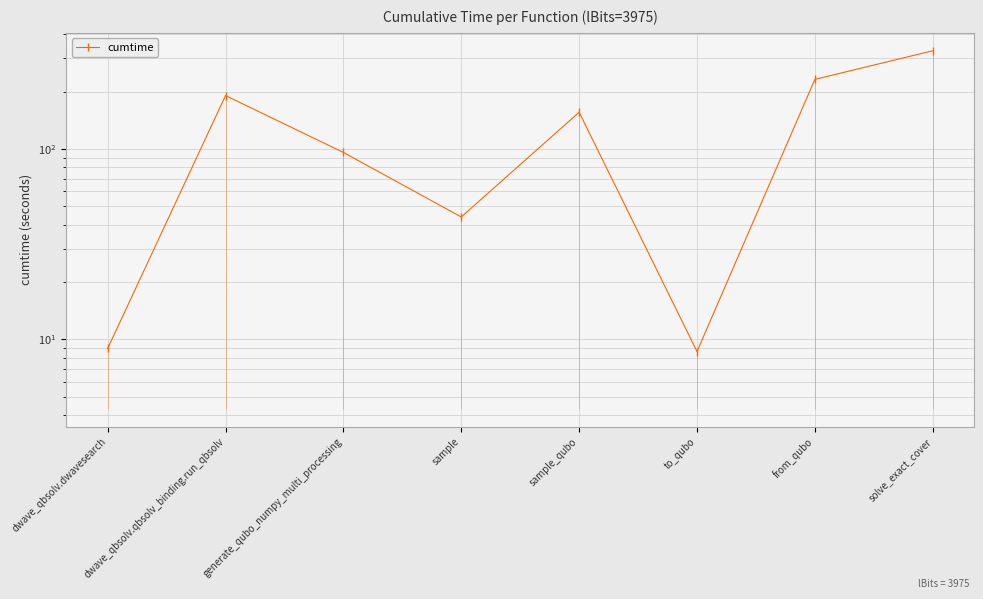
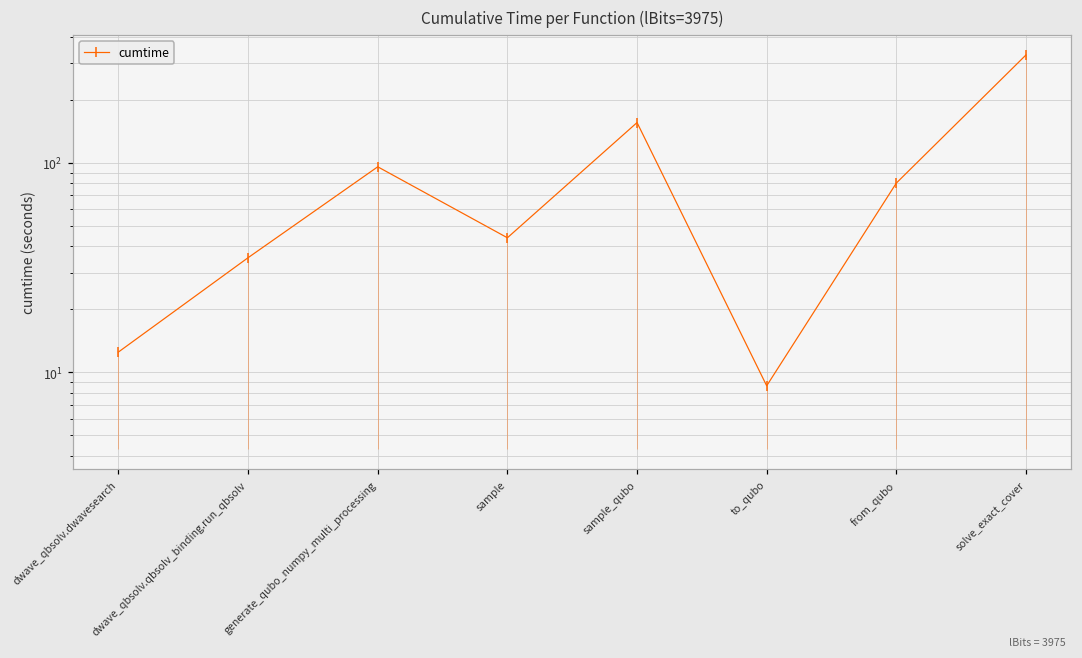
dwave_qbsolv.dwavesearch: 9 -> 13
dwave_qbsolv.qbsolv_binding.run_qbsolv: 190 -> 35
from_qubo: 230 -> 80
